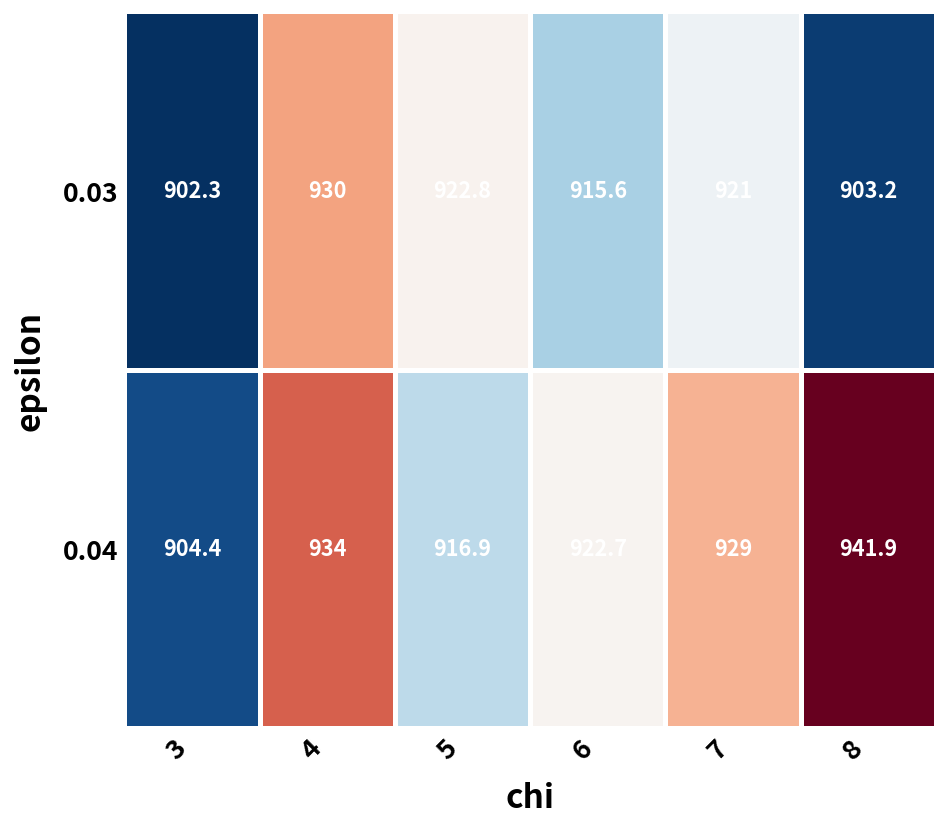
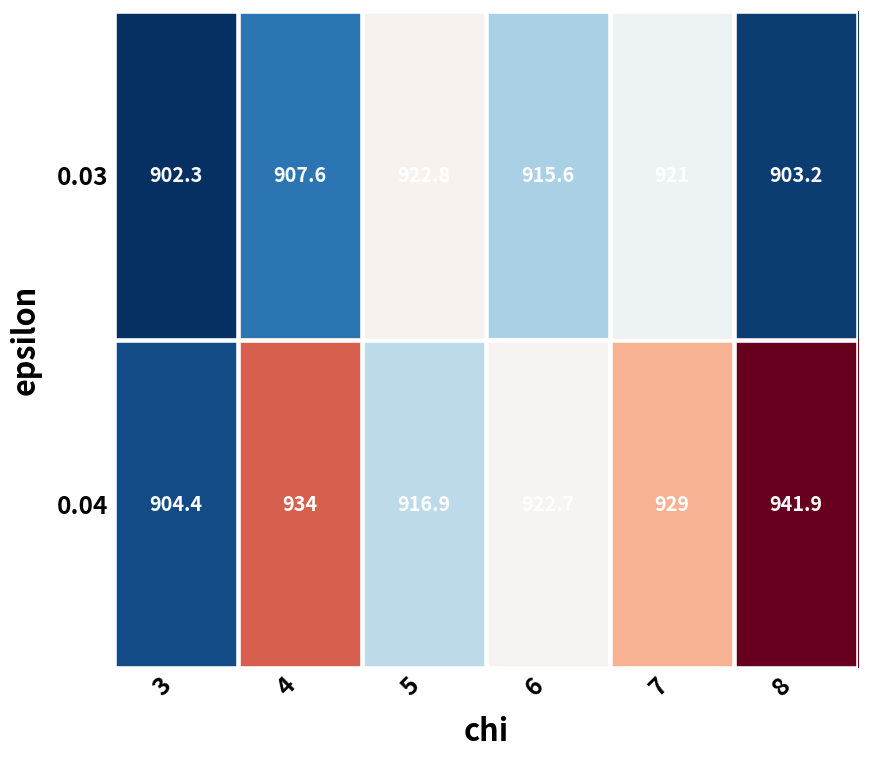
0.03, 4: 930 -> 907.6
